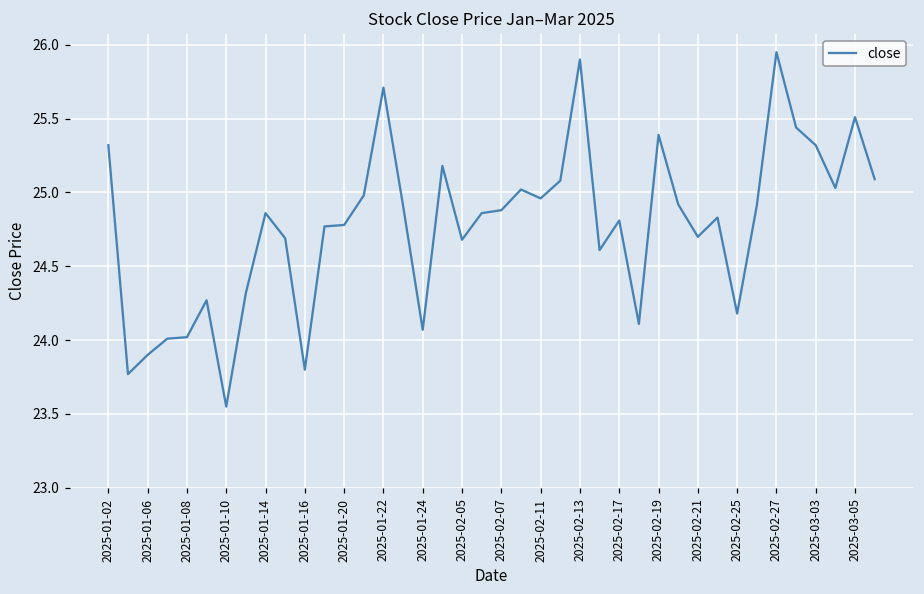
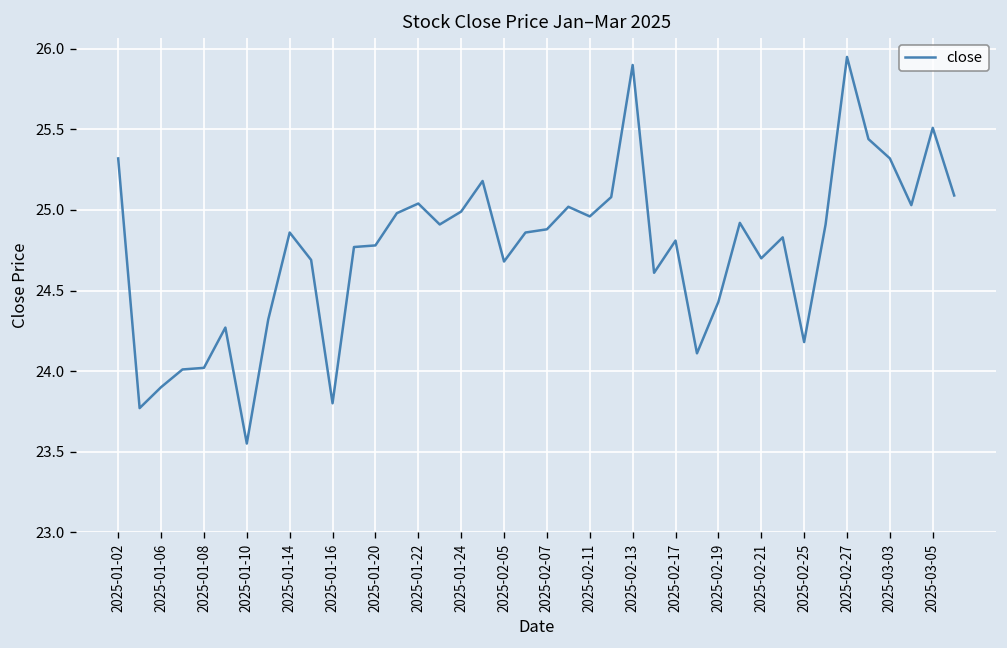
2025-01-22: 25.71 -> 25.04
2025-01-24: 24.07 -> 24.99
2025-02-19: 25.39 -> 24.43
